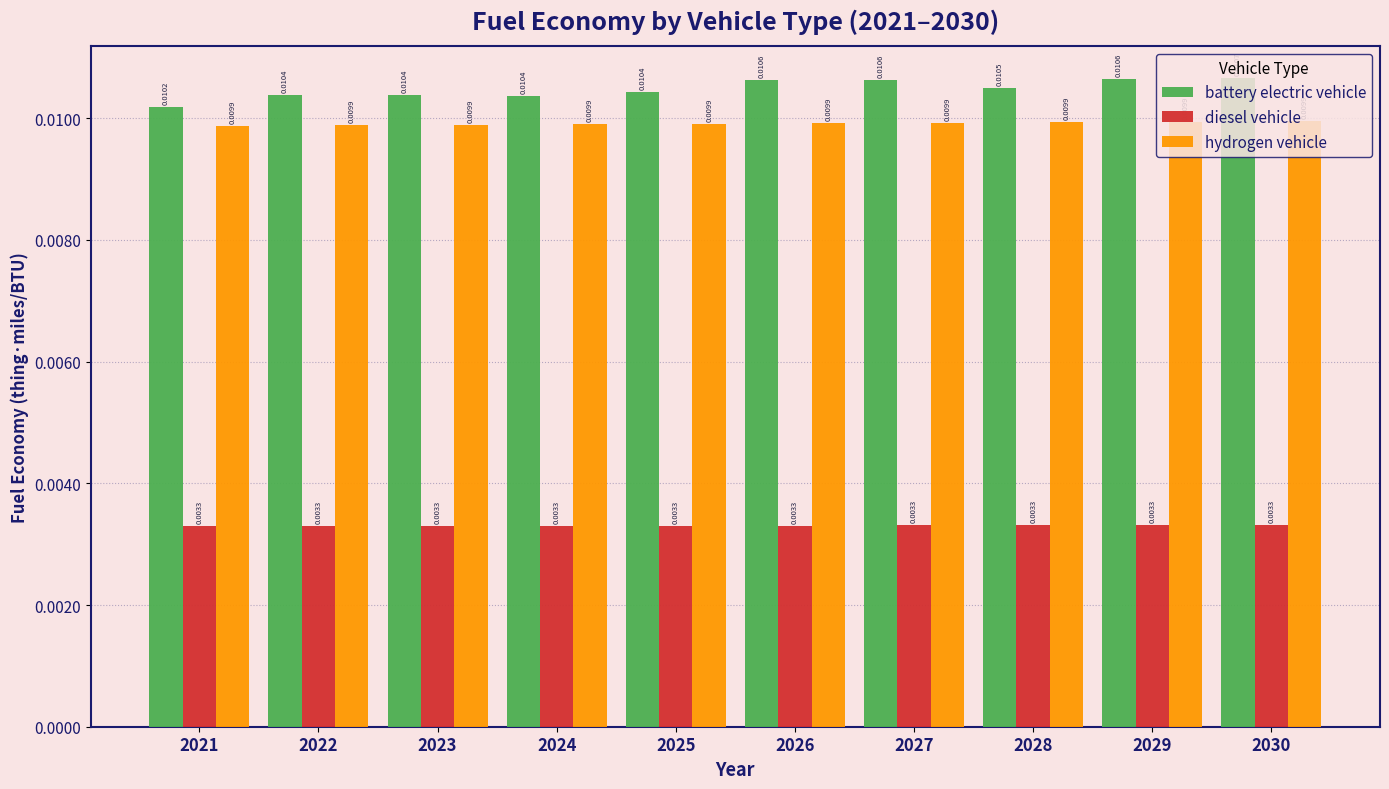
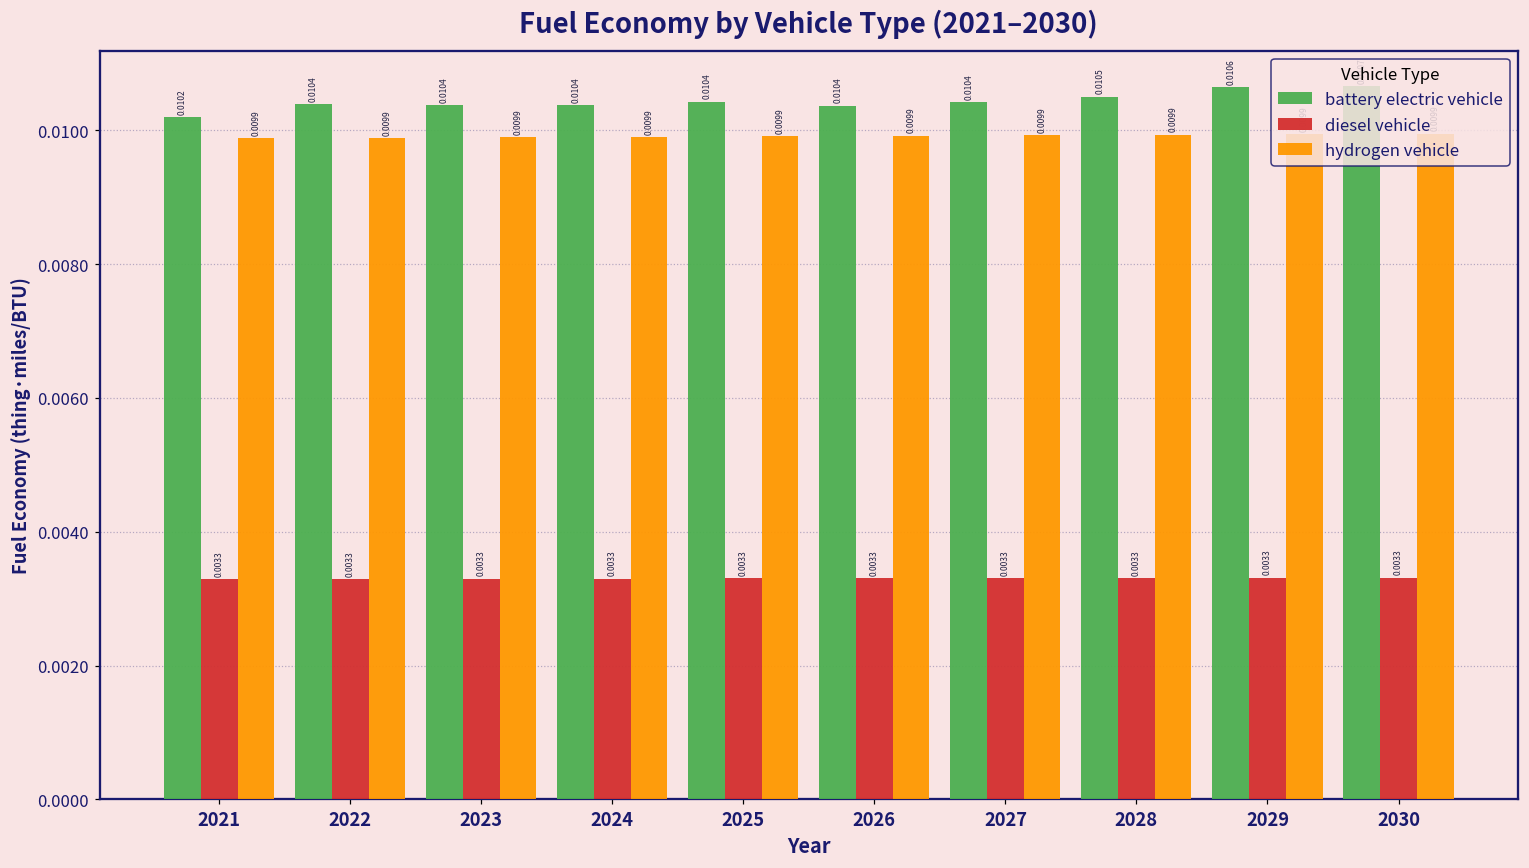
battery electric vehicle, 2026: 0.0106 -> 0.0104
battery electric vehicle, 2027: 0.0106 -> 0.0104
